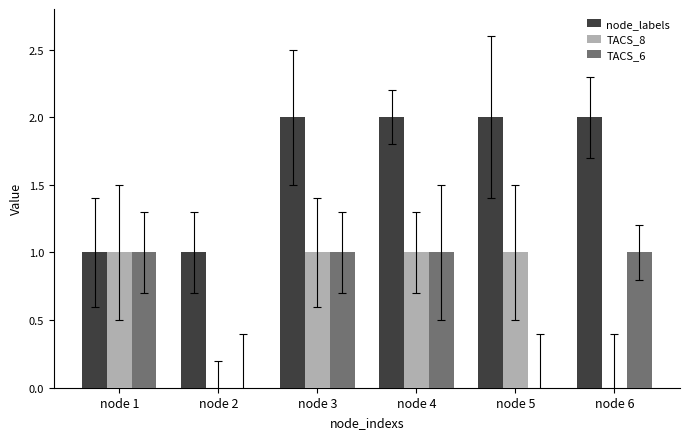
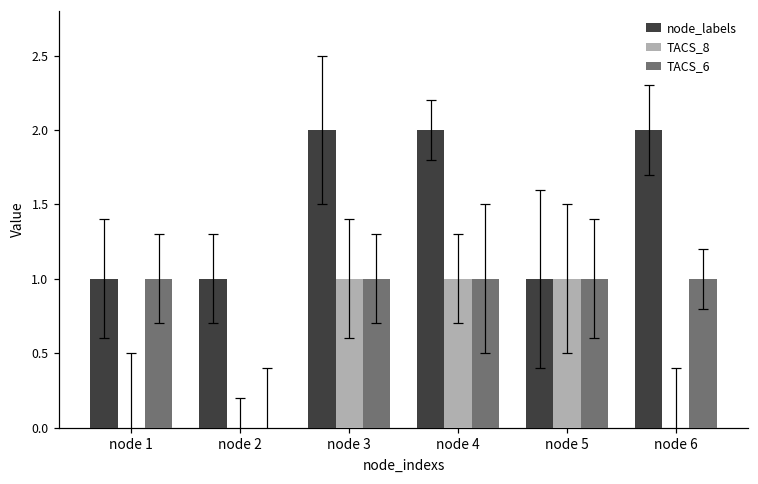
TACS_8, node 1: 1 -> 0
node_labels, node 5: 2 -> 1
TACS_6, node 5: 0 -> 1
